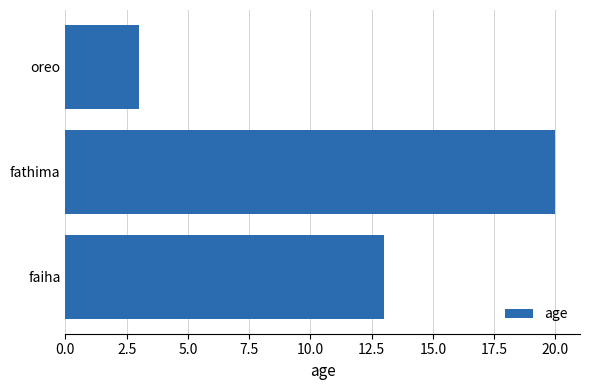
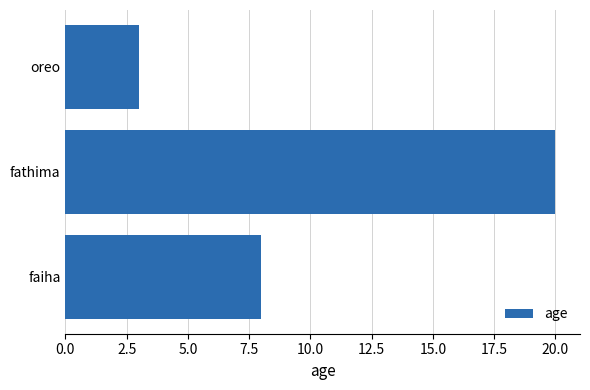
faiha: 13 -> 8
